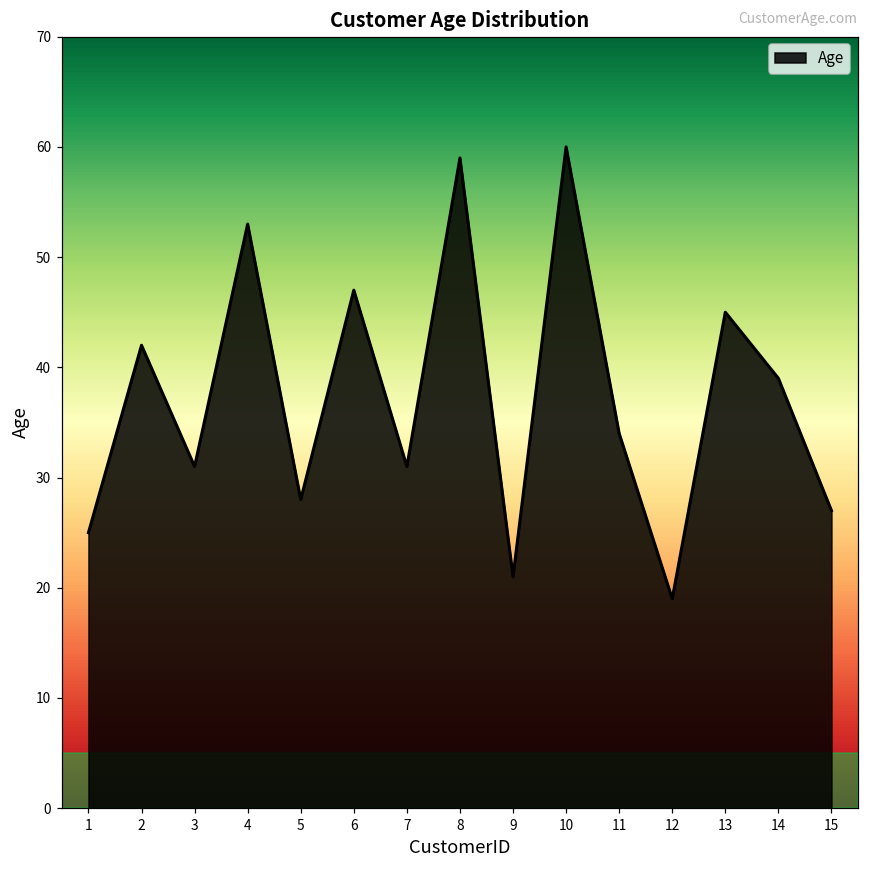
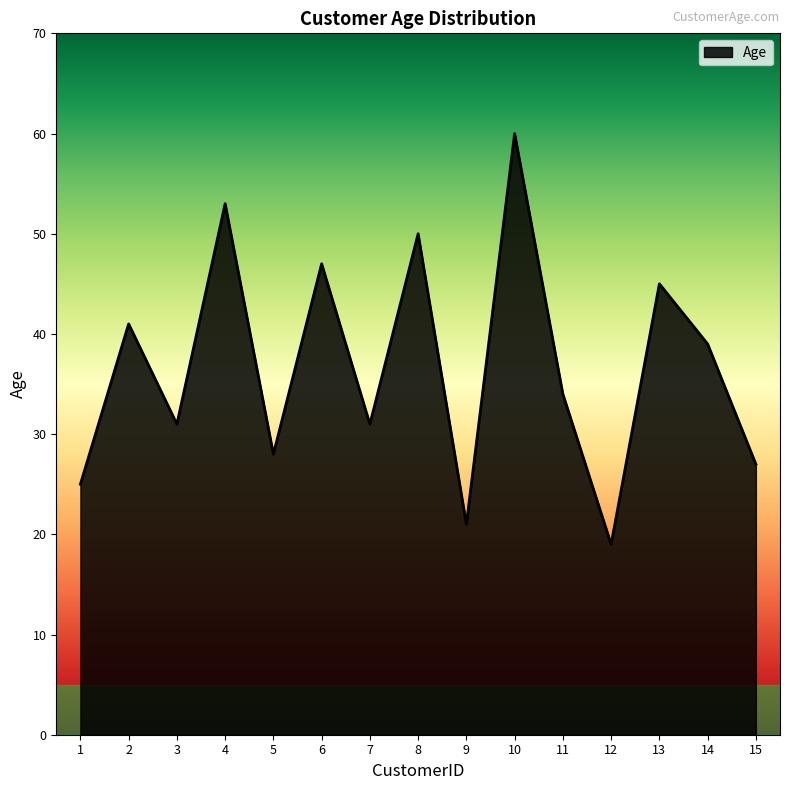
2: 42 -> 41
8: 59 -> 50
